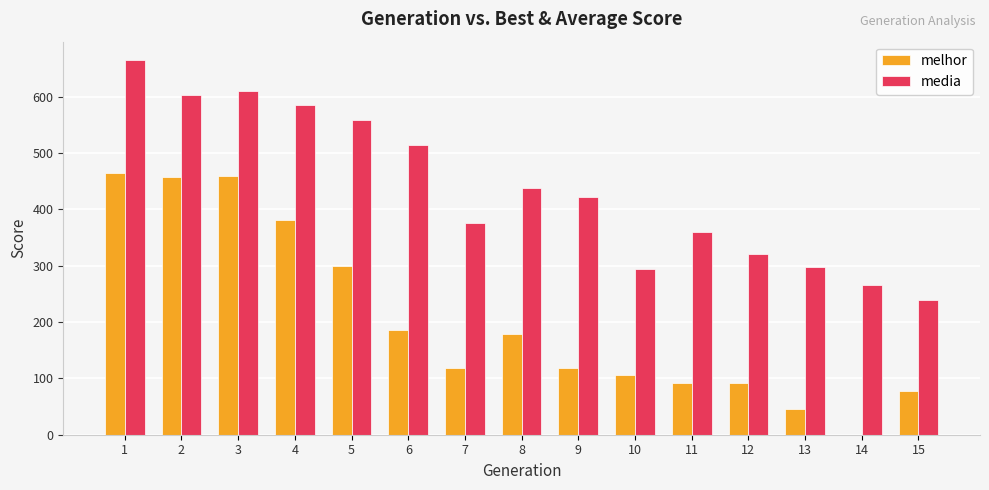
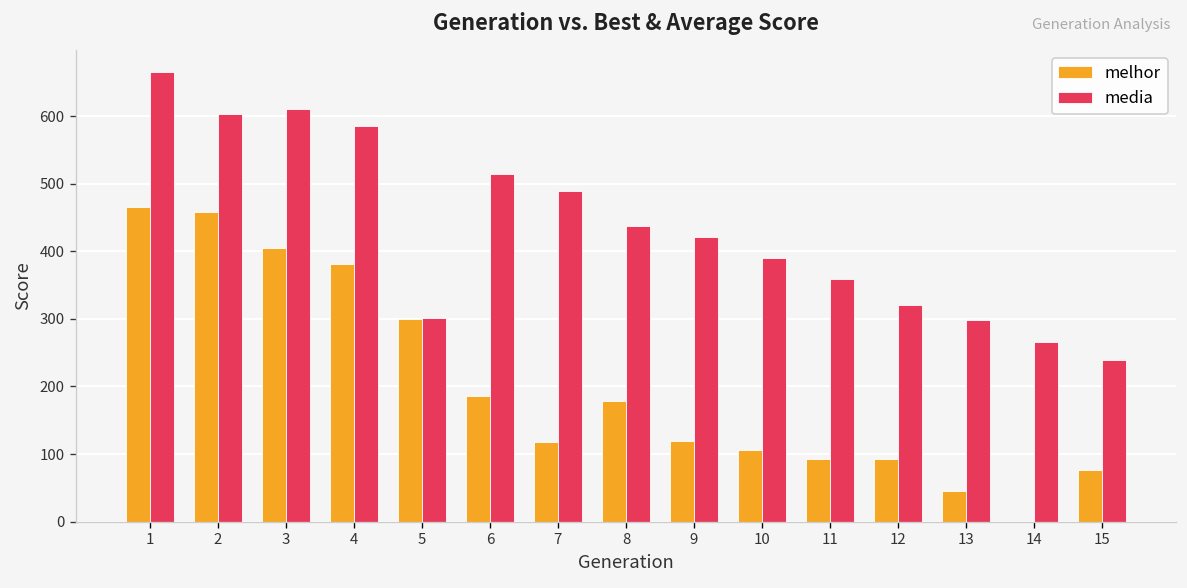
melhor, 3: 460 -> 410
media, 5: 560 -> 300
media, 7: 380 -> 490
media, 10: 290 -> 390
